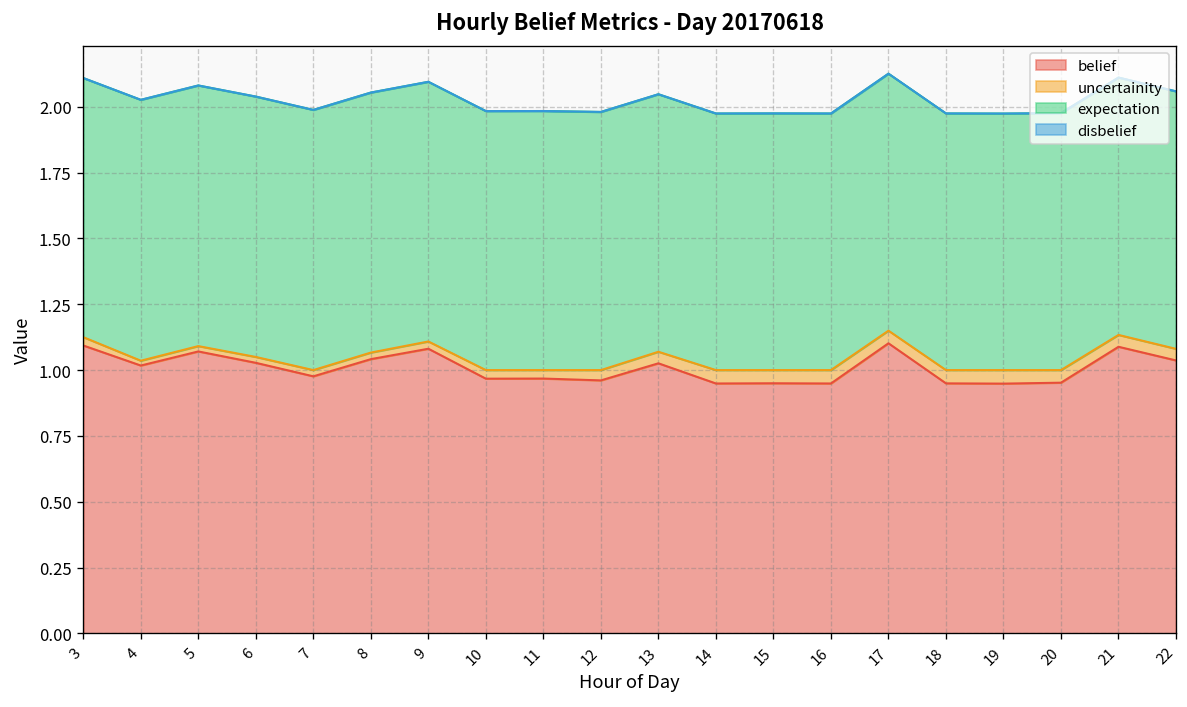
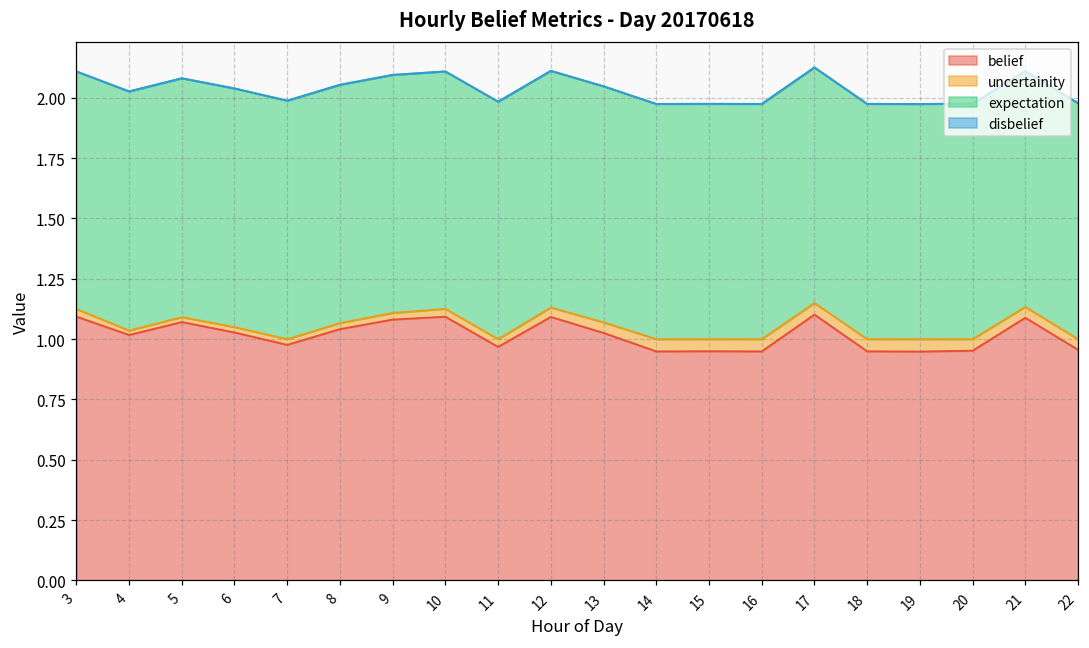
belief, 10: 0.97 -> 1.09
belief, 12: 0.96 -> 1.09
belief, 22: 1.04 -> 0.96
